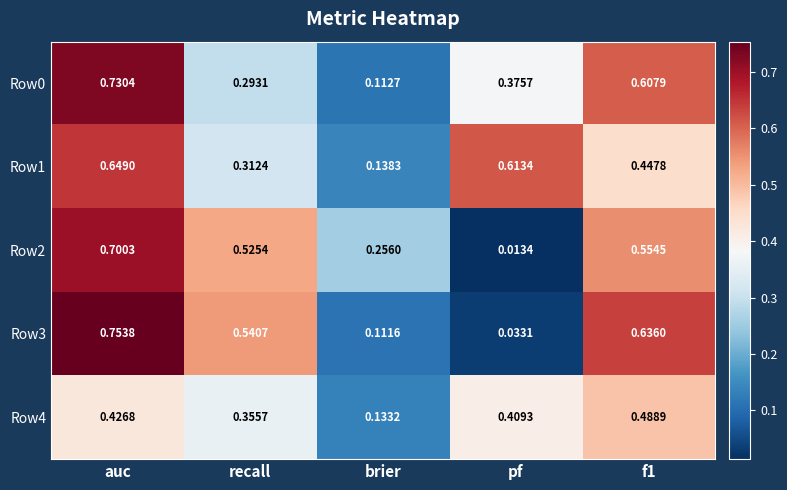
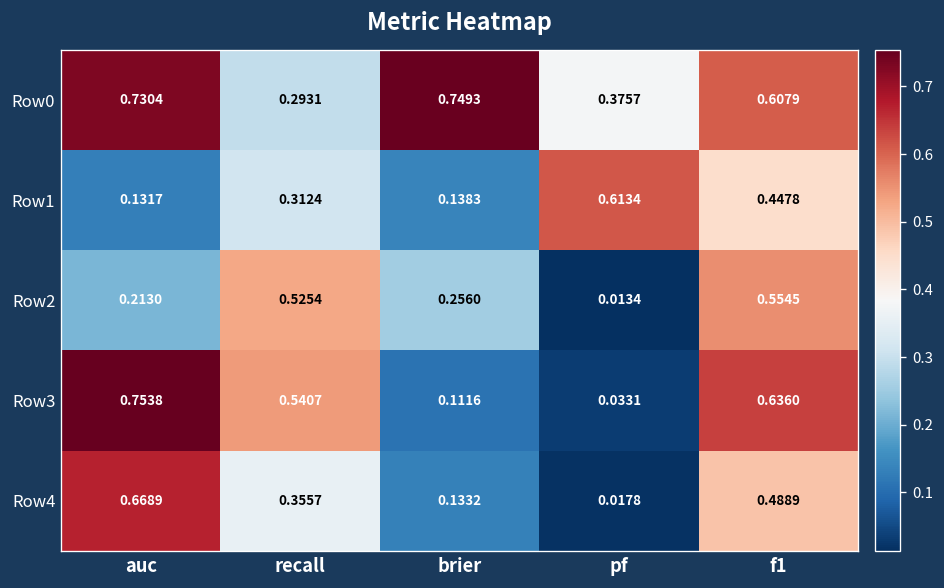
Row0, brier: 0.1127 -> 0.7493
Row1, auc: 0.6490 -> 0.1317
Row2, auc: 0.7003 -> 0.2130
Row4, auc: 0.4268 -> 0.6689
Row4, pf: 0.4093 -> 0.0178
